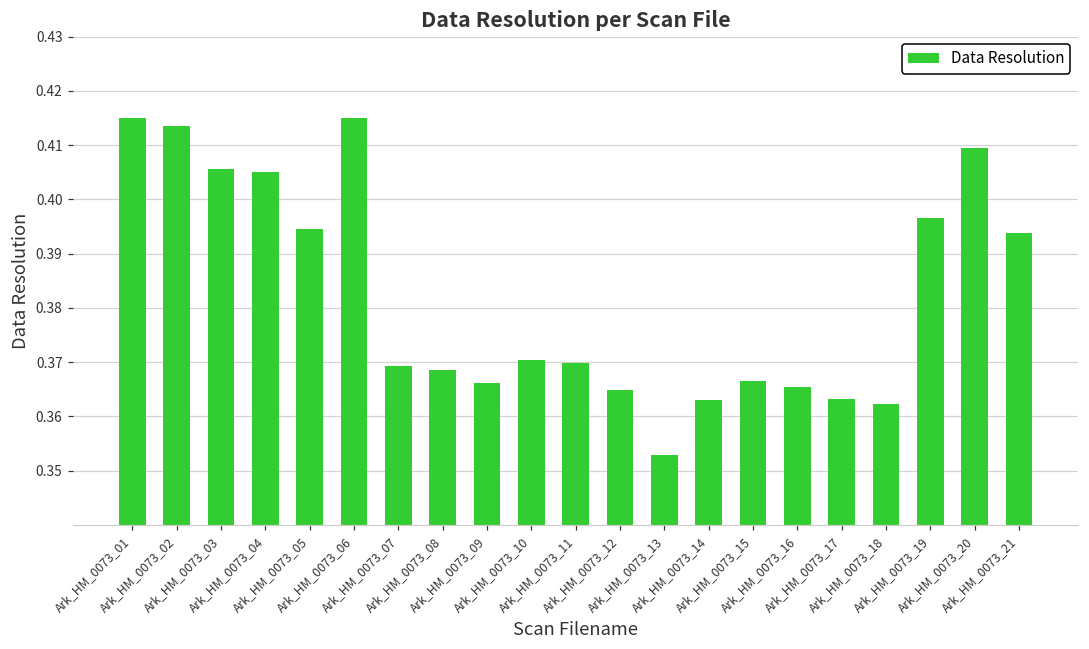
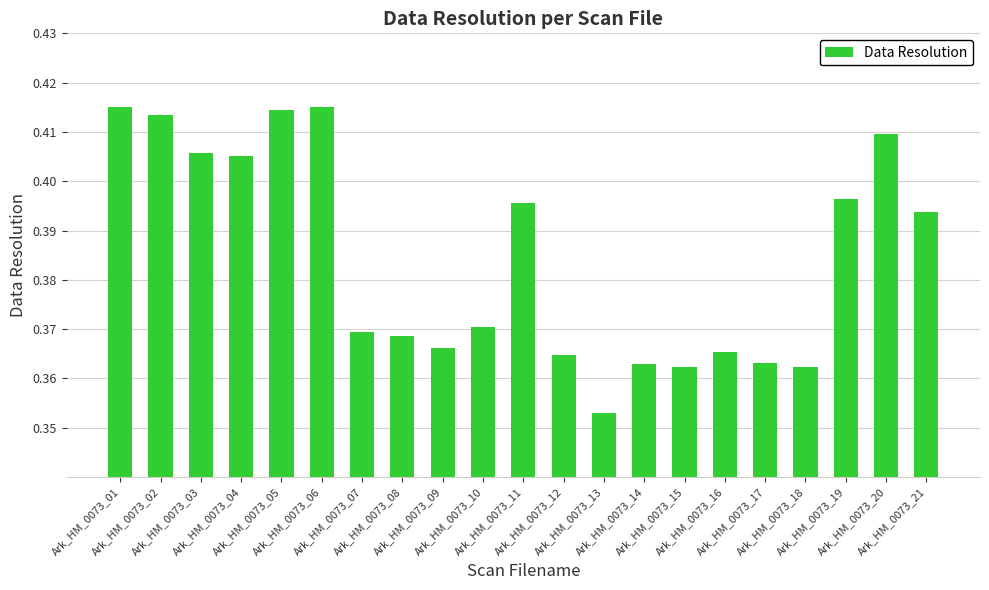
Ark_HM_0073_05: 0.395 -> 0.414
Ark_HM_0073_11: 0.370 -> 0.396
Ark_HM_0073_15: 0.366 -> 0.362
